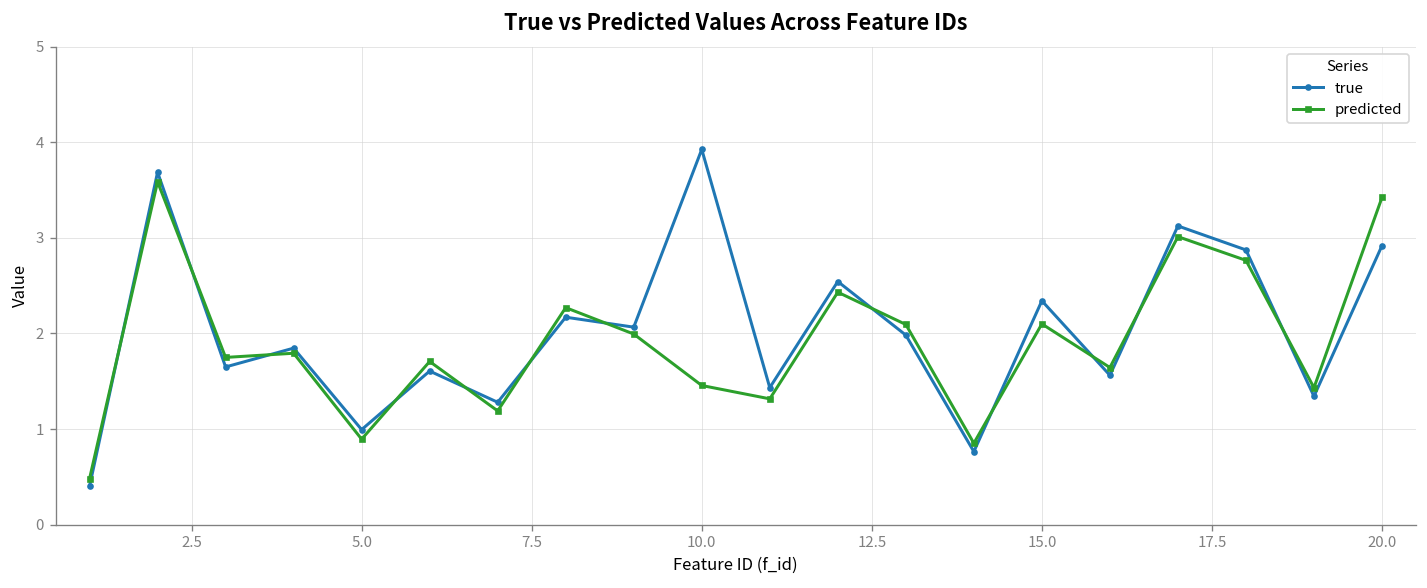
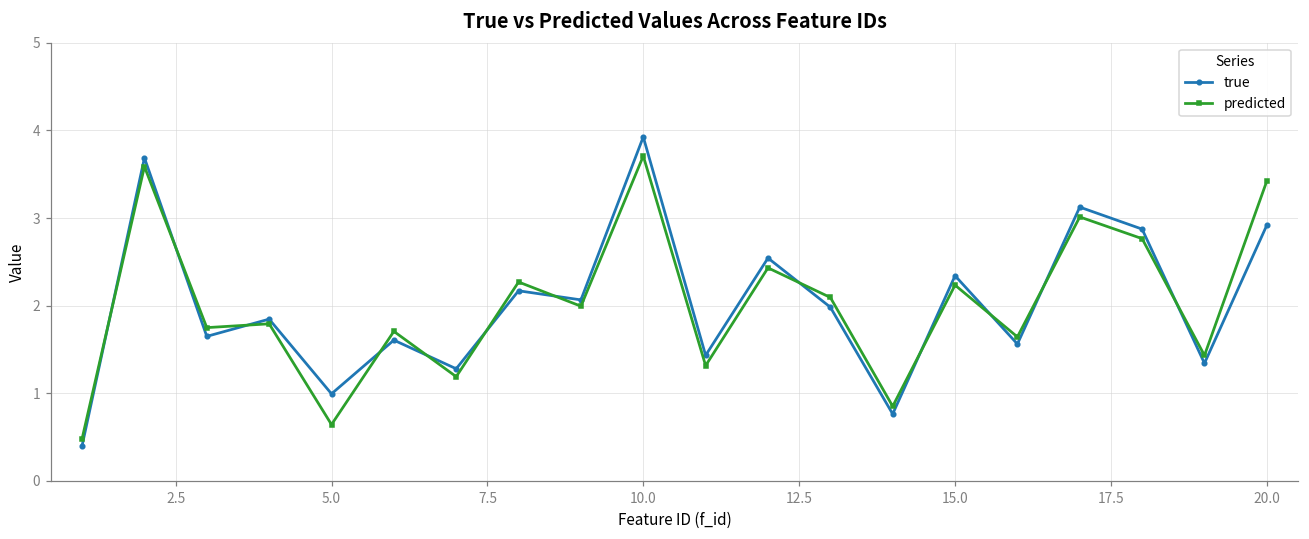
predicted, 5.0: 0.9 -> 0.6
predicted, 10.0: 1.5 -> 3.7
predicted, 15.0: 2.1 -> 2.2
